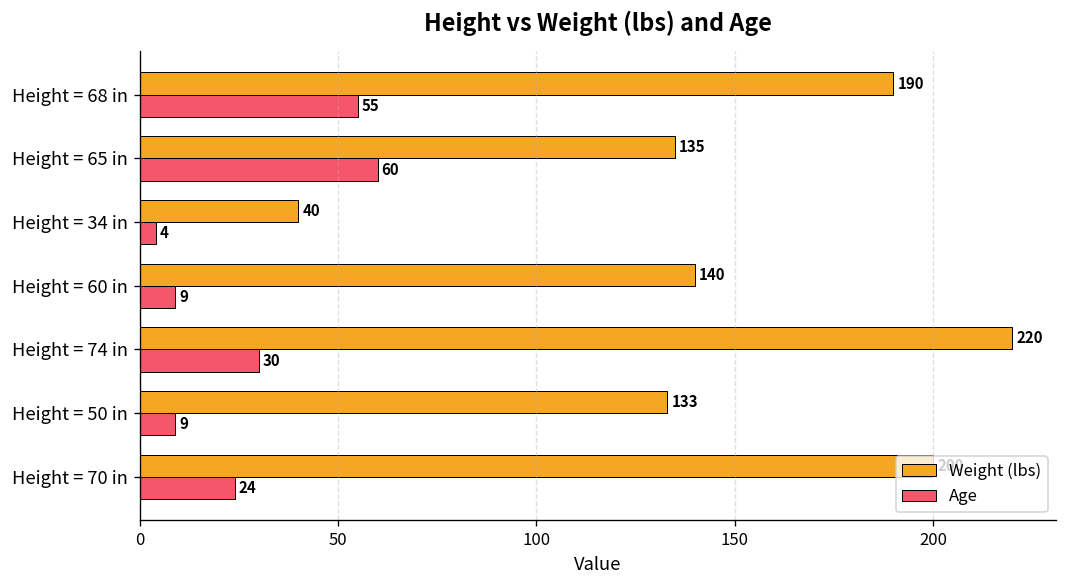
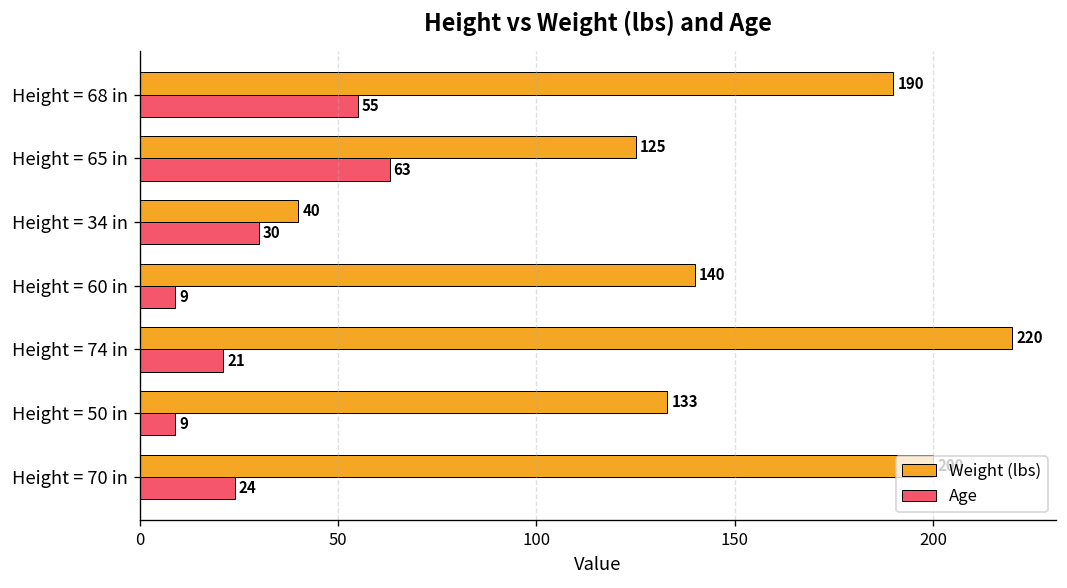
Weight (lbs), Height = 65 in: 135 -> 125
Age, Height = 65 in: 60 -> 63
Age, Height = 34 in: 4 -> 30
Age, Height = 74 in: 30 -> 21
